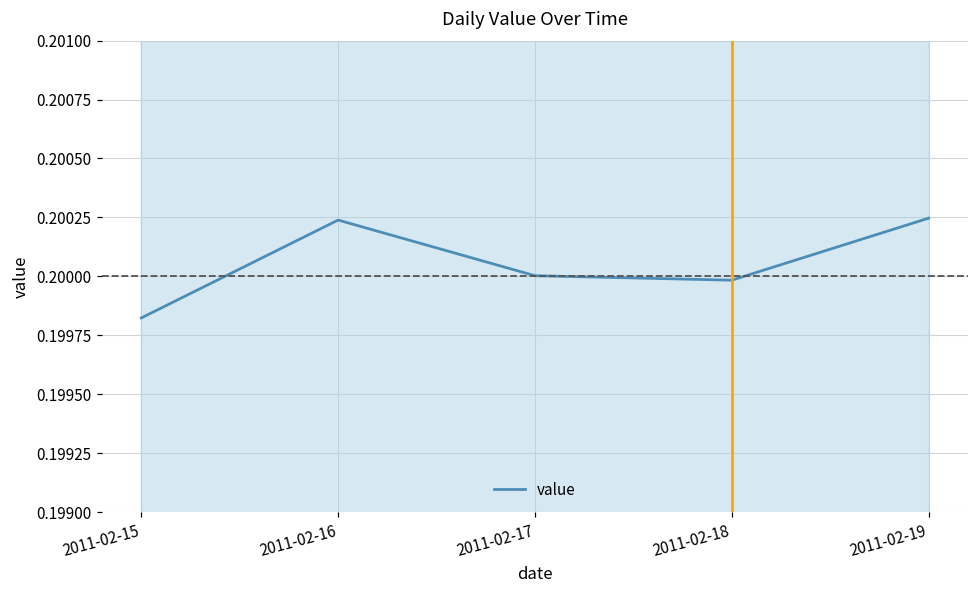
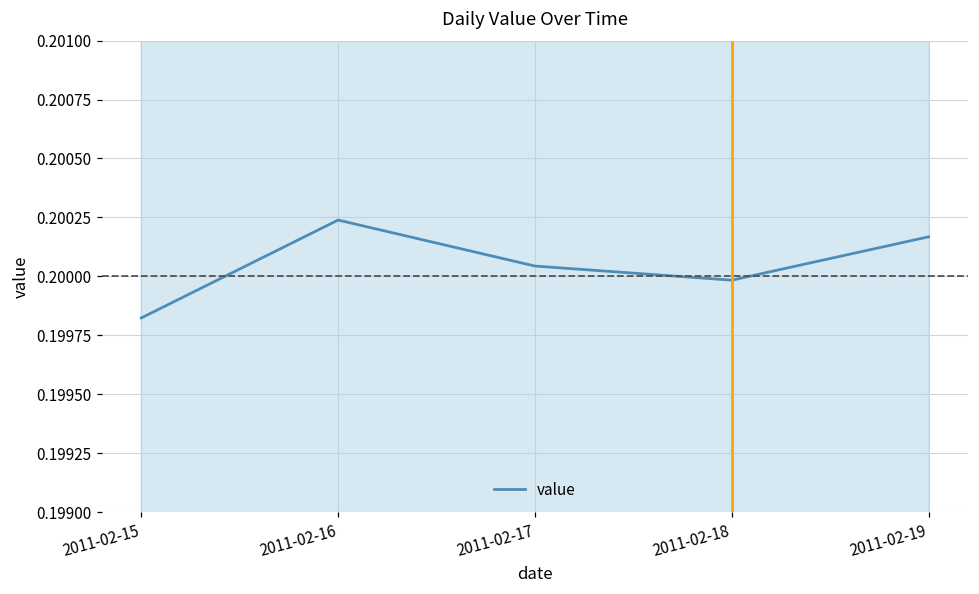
value, 2011-02-17: 0.20000 -> 0.20004
value, 2011-02-19: 0.20025 -> 0.20017
